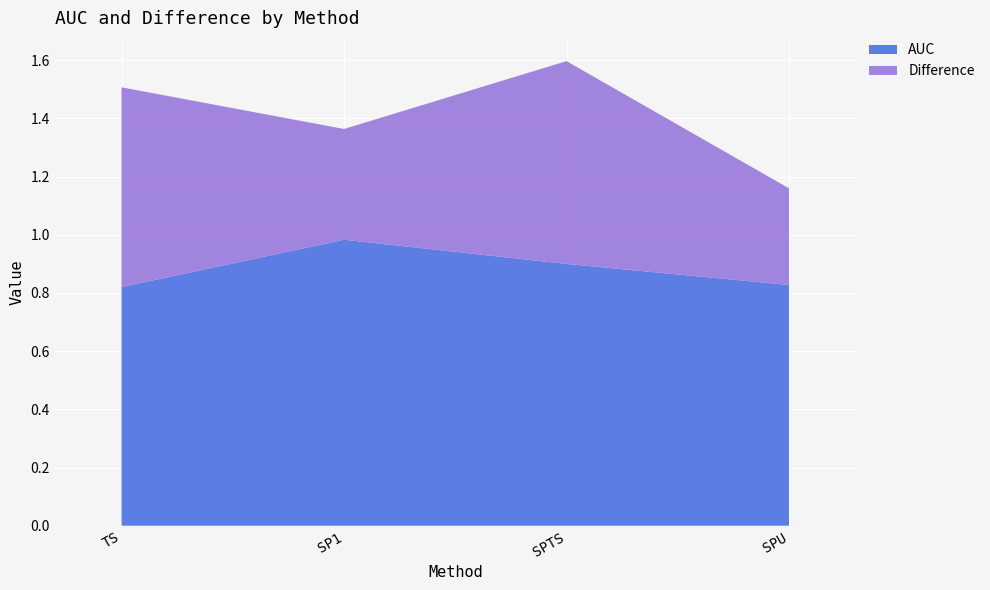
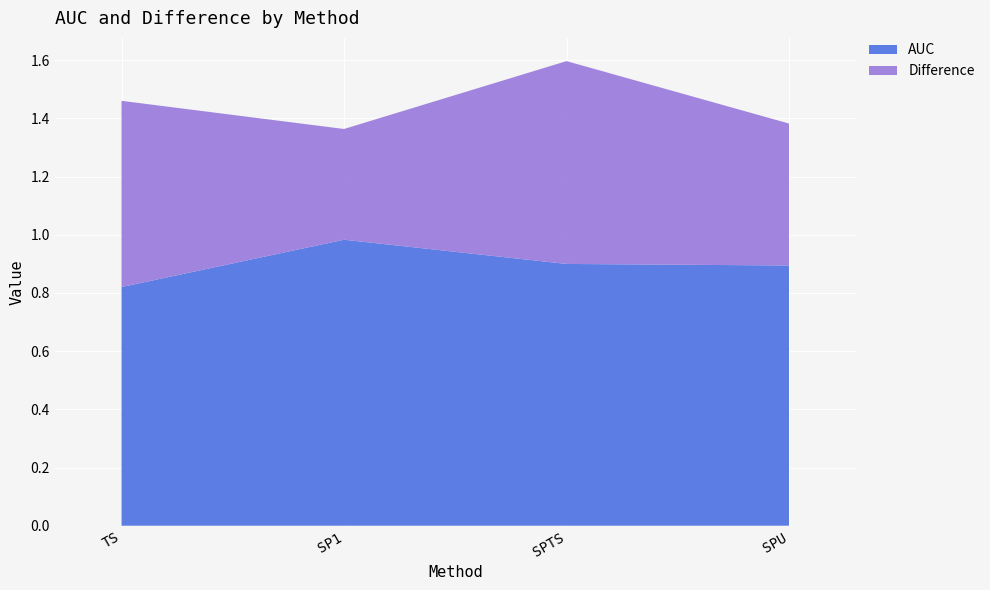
Difference, TS: 0.69 -> 0.64
AUC, SPU: 0.83 -> 0.89
Difference, SPU: 0.33 -> 0.49
